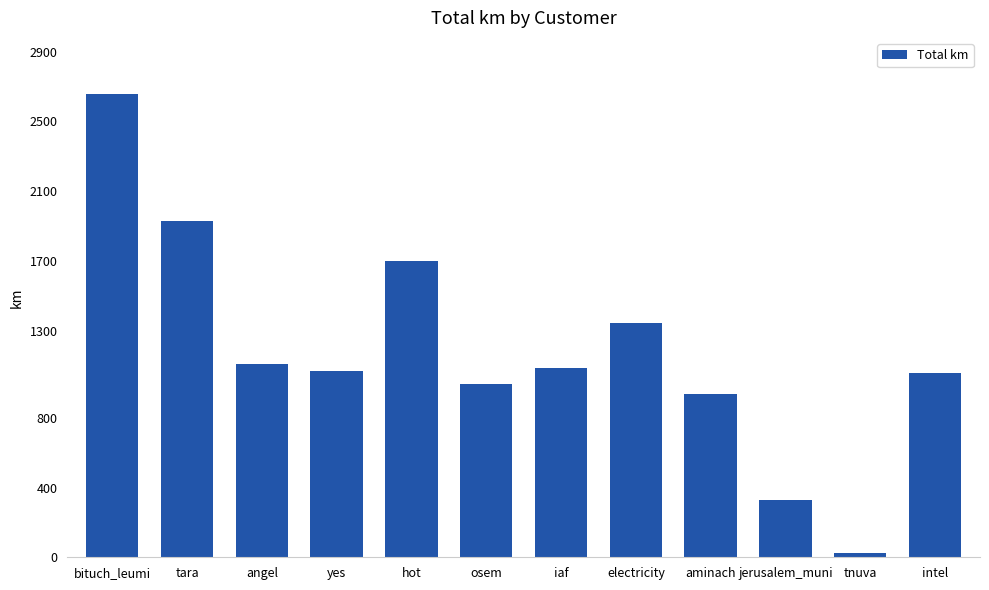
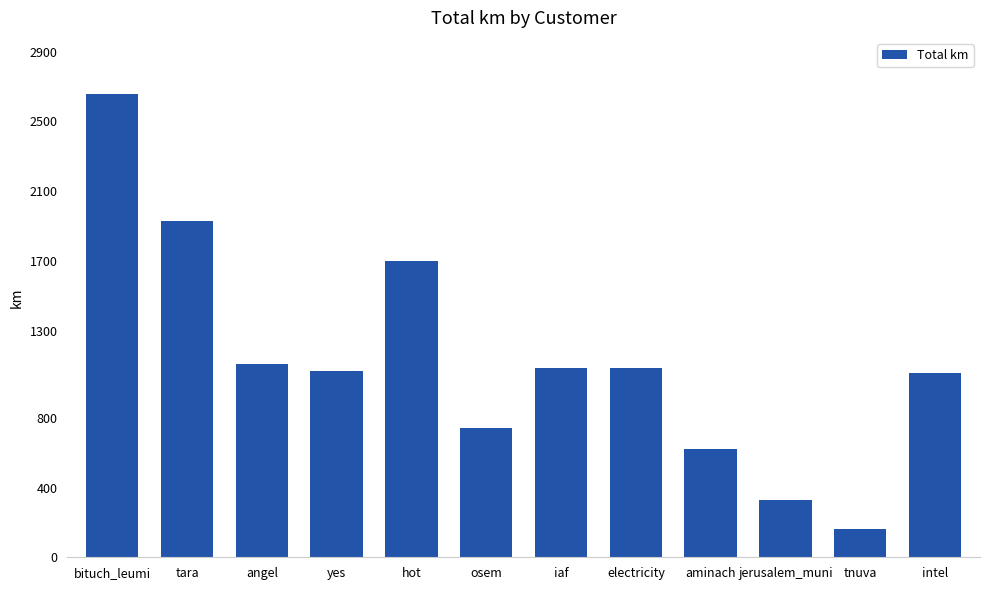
osem: 990 -> 740
electricity: 1340 -> 1090
aminach: 940 -> 620
tnuva: 30 -> 160
